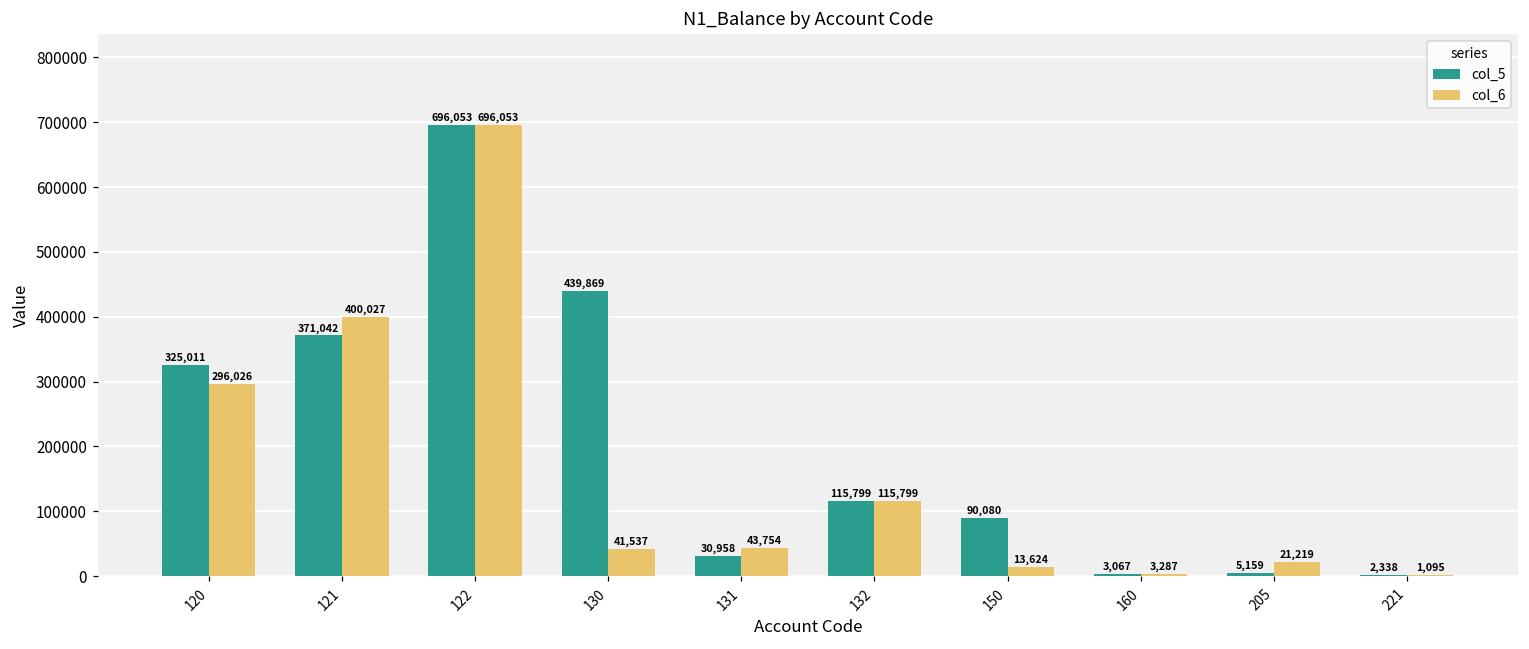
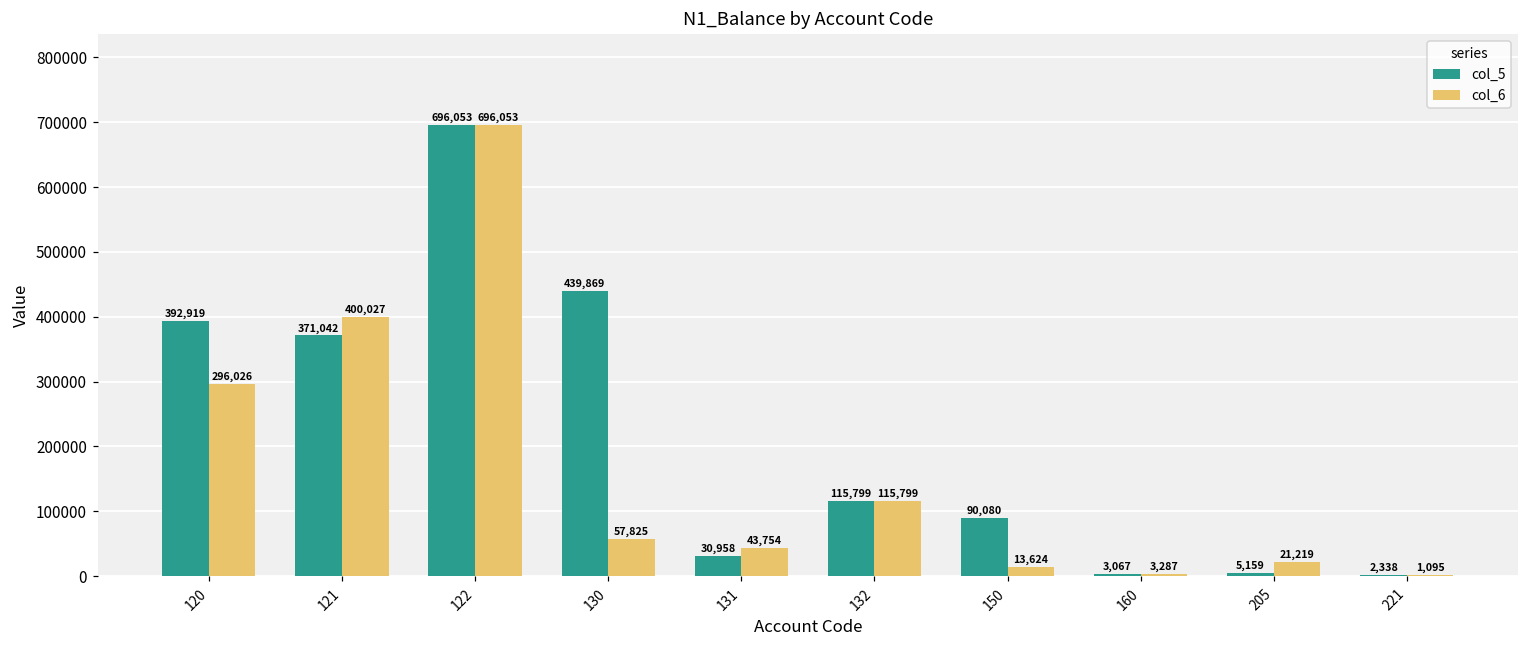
col_5, 120: 325,011 -> 392,919
col_6, 130: 41,537 -> 57,825
